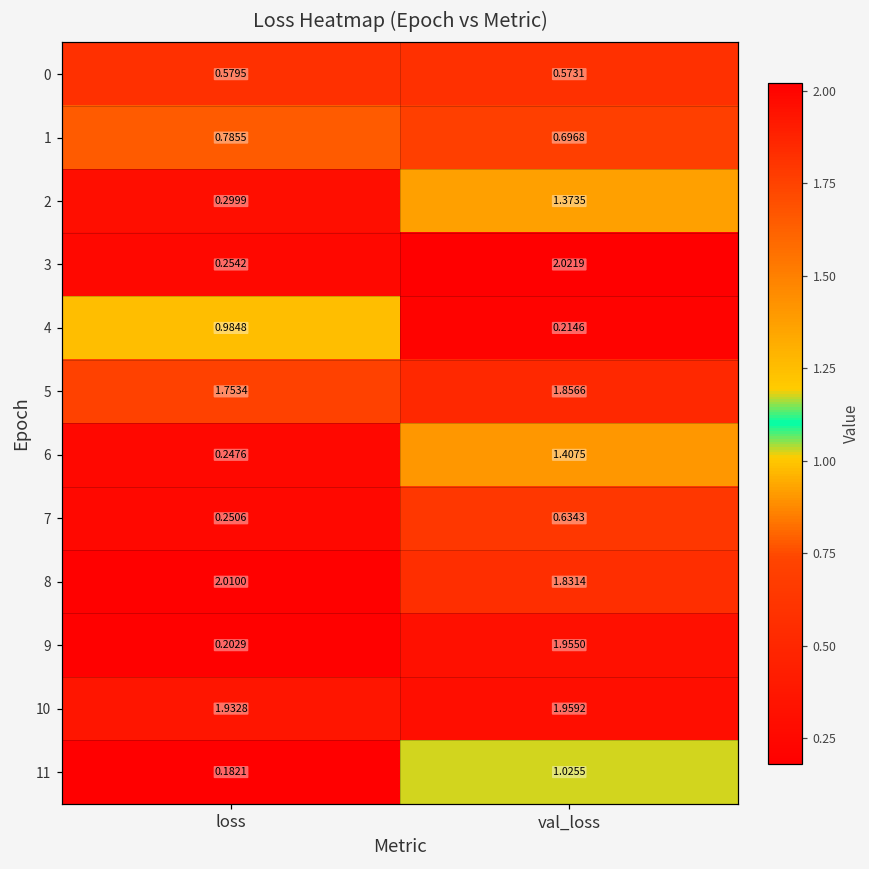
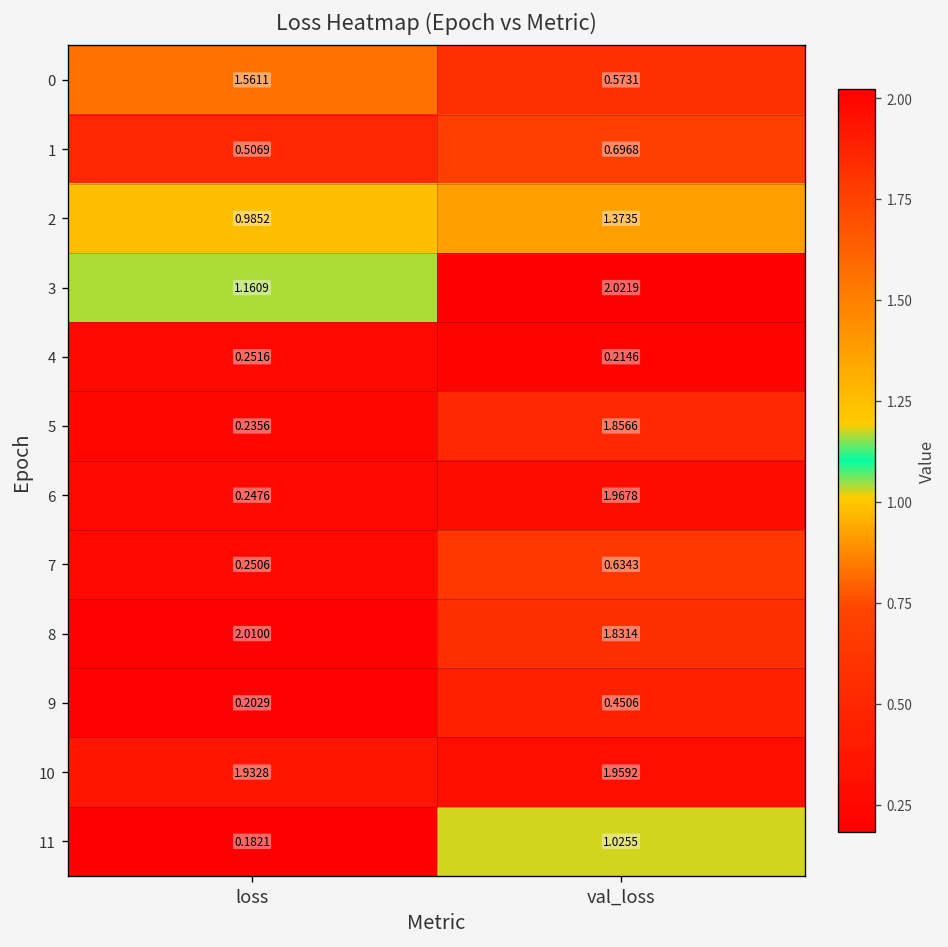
0, loss: 0.5795 -> 1.5611
1, loss: 0.7855 -> 0.5069
2, loss: 0.2999 -> 0.9852
3, loss: 0.2542 -> 1.1609
4, loss: 0.9848 -> 0.2516
5, loss: 1.7534 -> 0.2356
6, val_loss: 1.4075 -> 1.9678
9, val_loss: 1.9550 -> 0.4506
